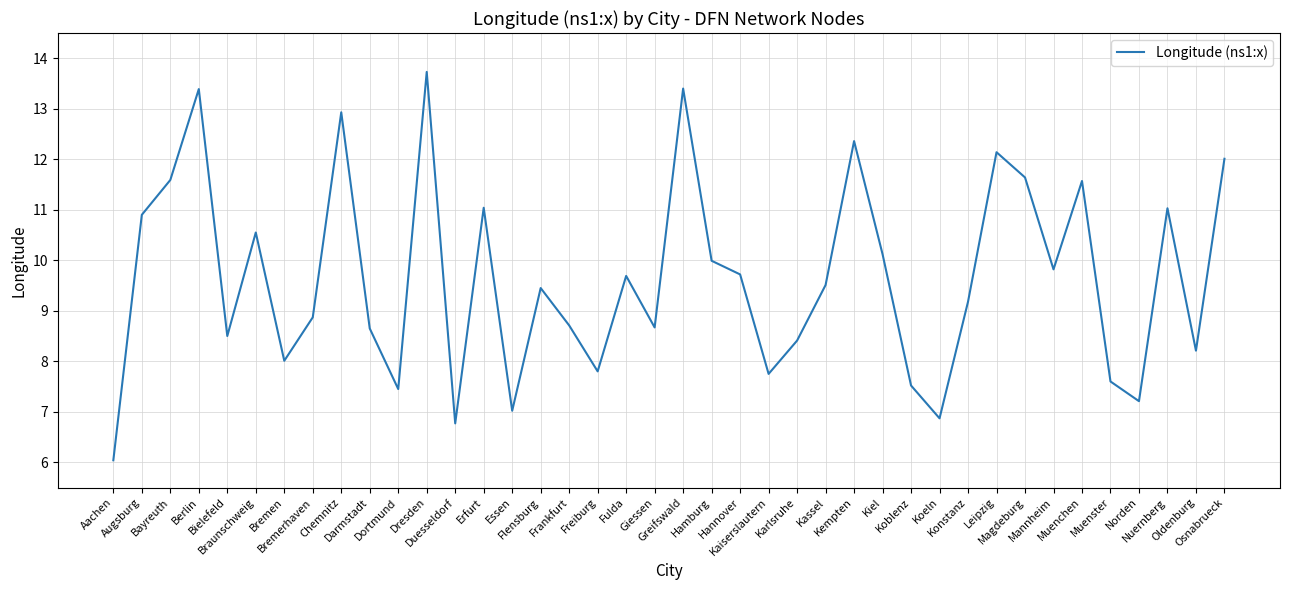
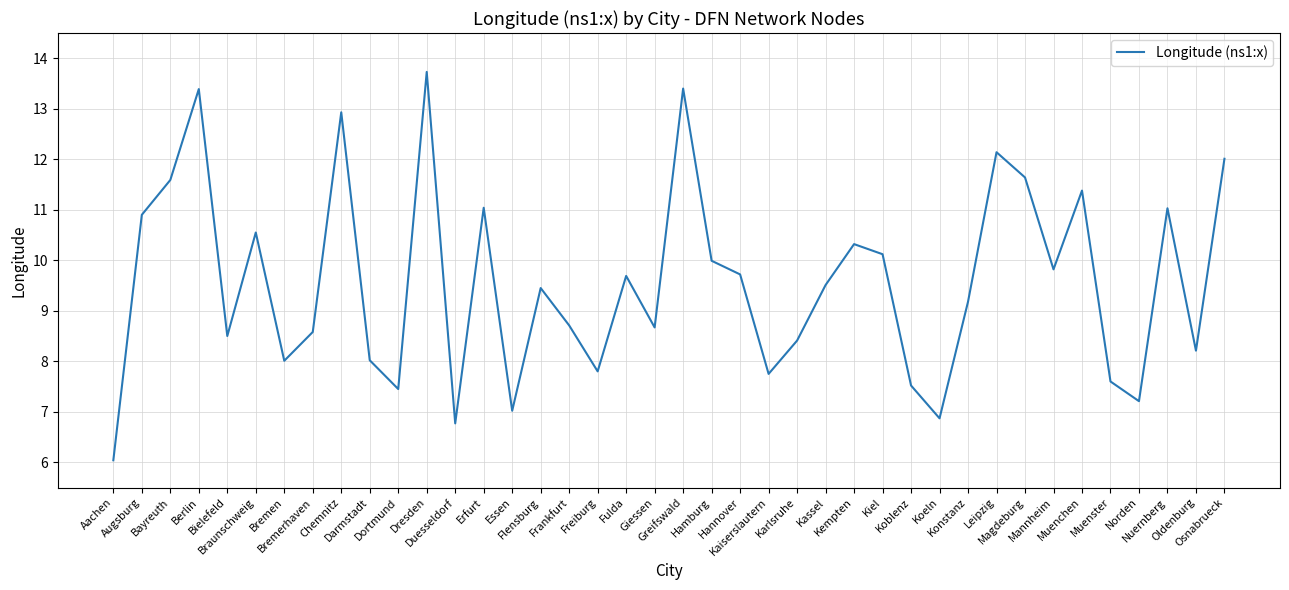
Bremerhaven: 8.9 -> 8.6
Darmstadt: 8.7 -> 8.0
Kempten: 12.4 -> 10.3
Muenchen: 11.6 -> 11.4
